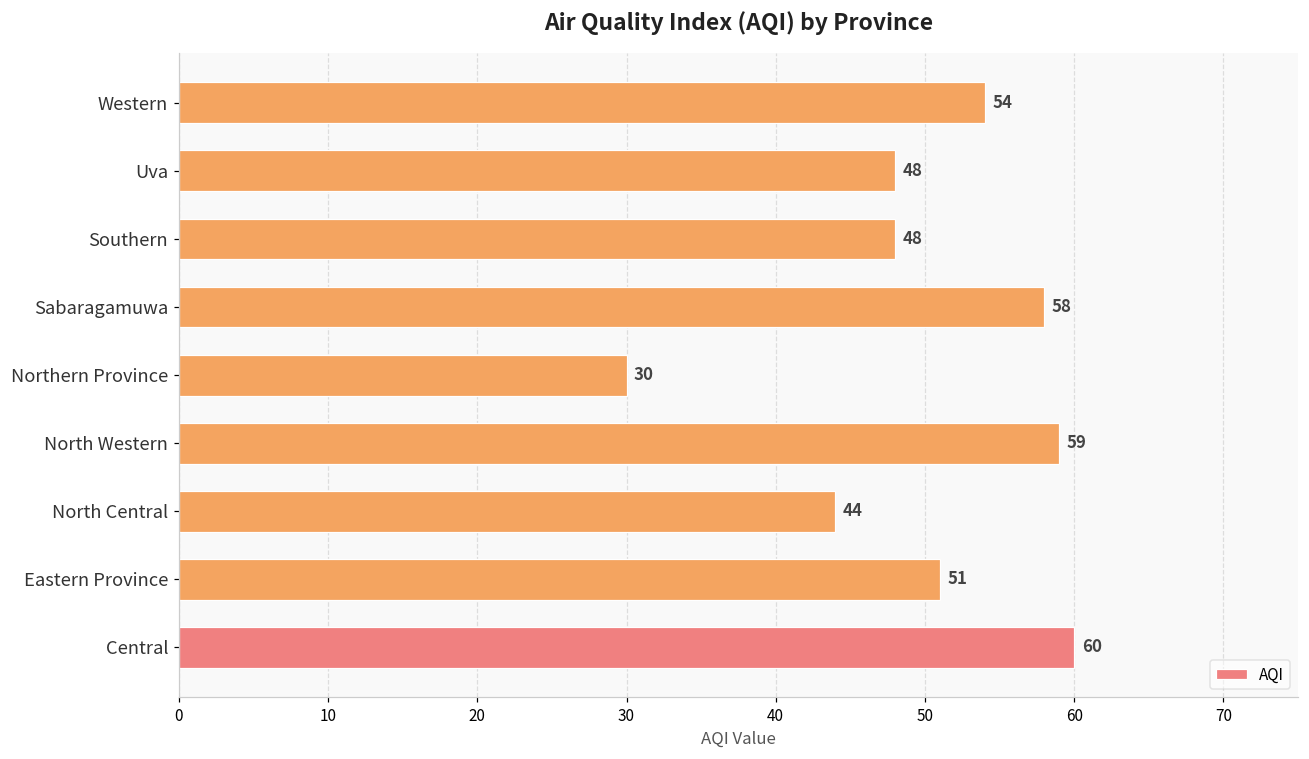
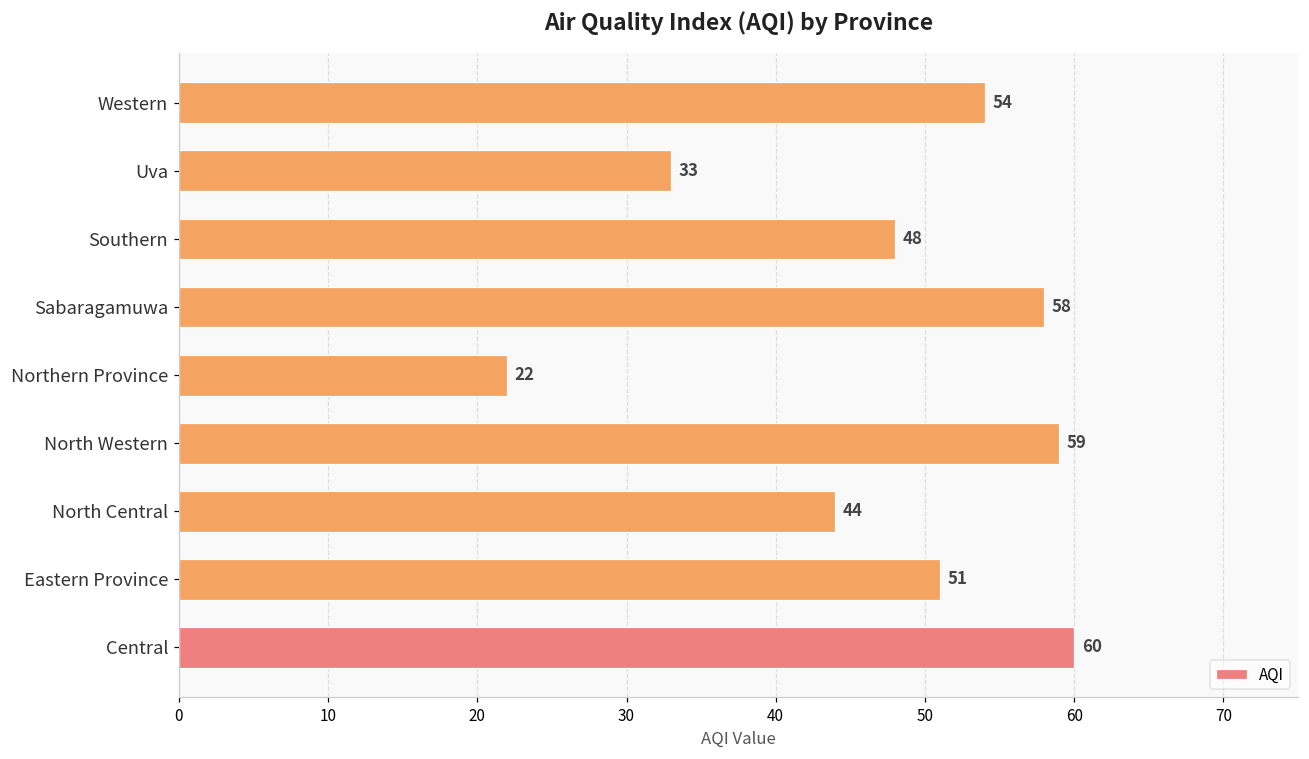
Uva: 48 -> 33
Northern Province: 30 -> 22
